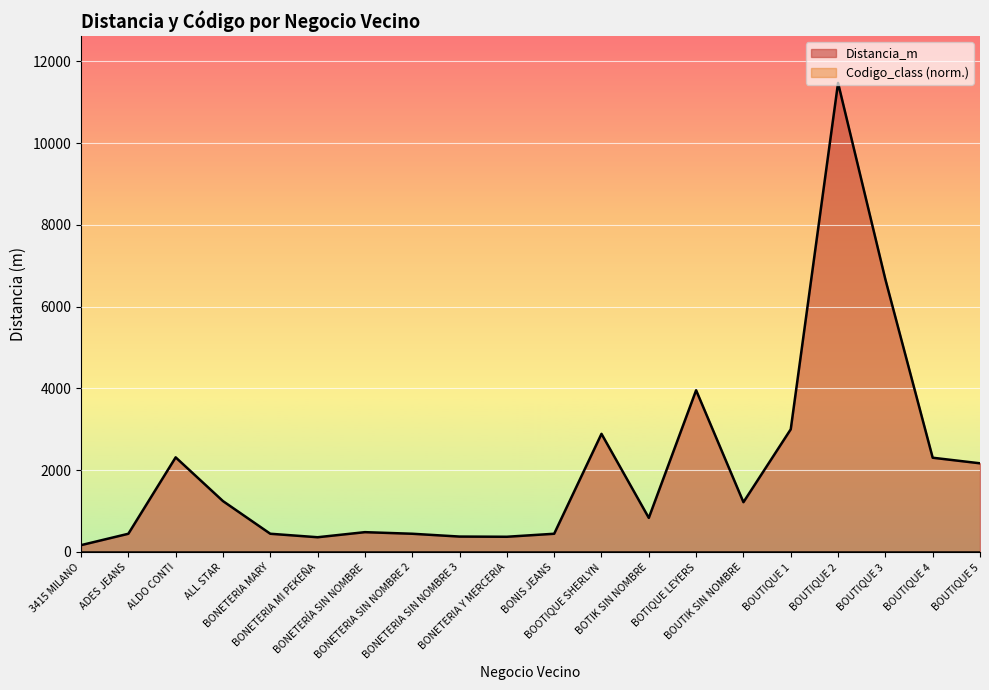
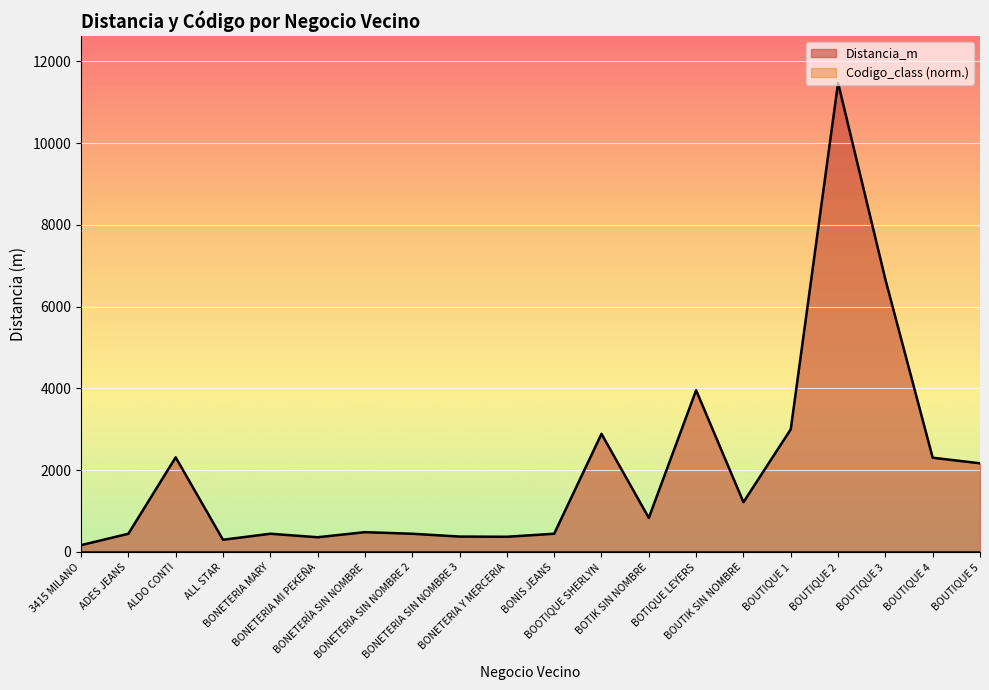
Distancia_m, ALL STAR: 1200 -> 300
